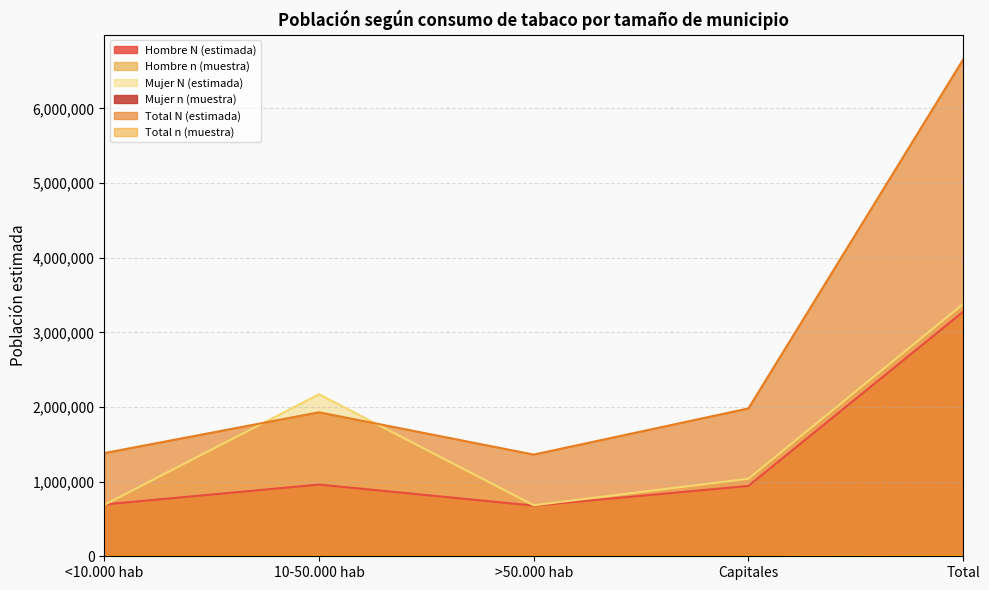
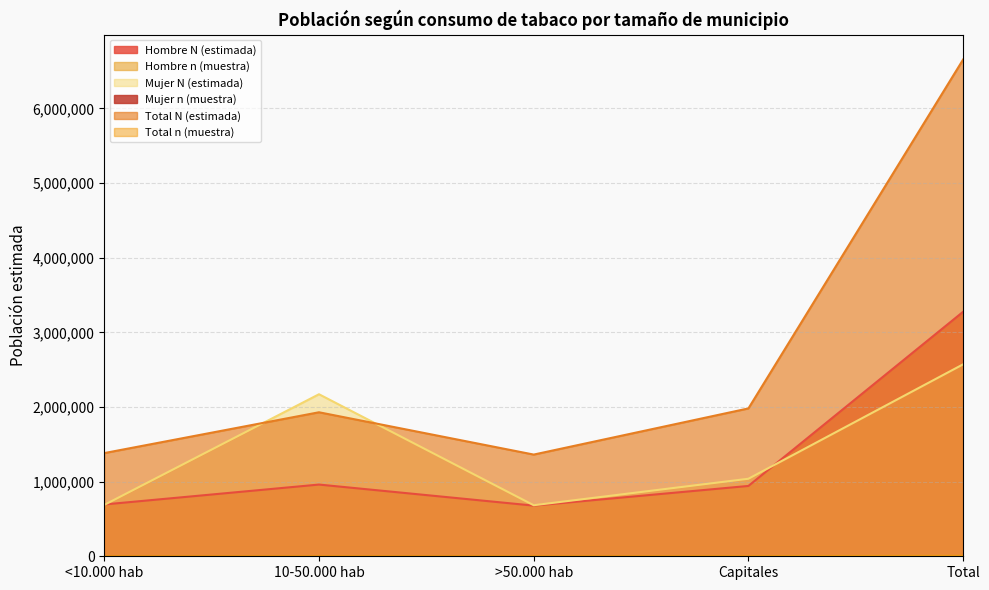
Mujer N (estimada), Total: 3,400,000 -> 2,600,000
